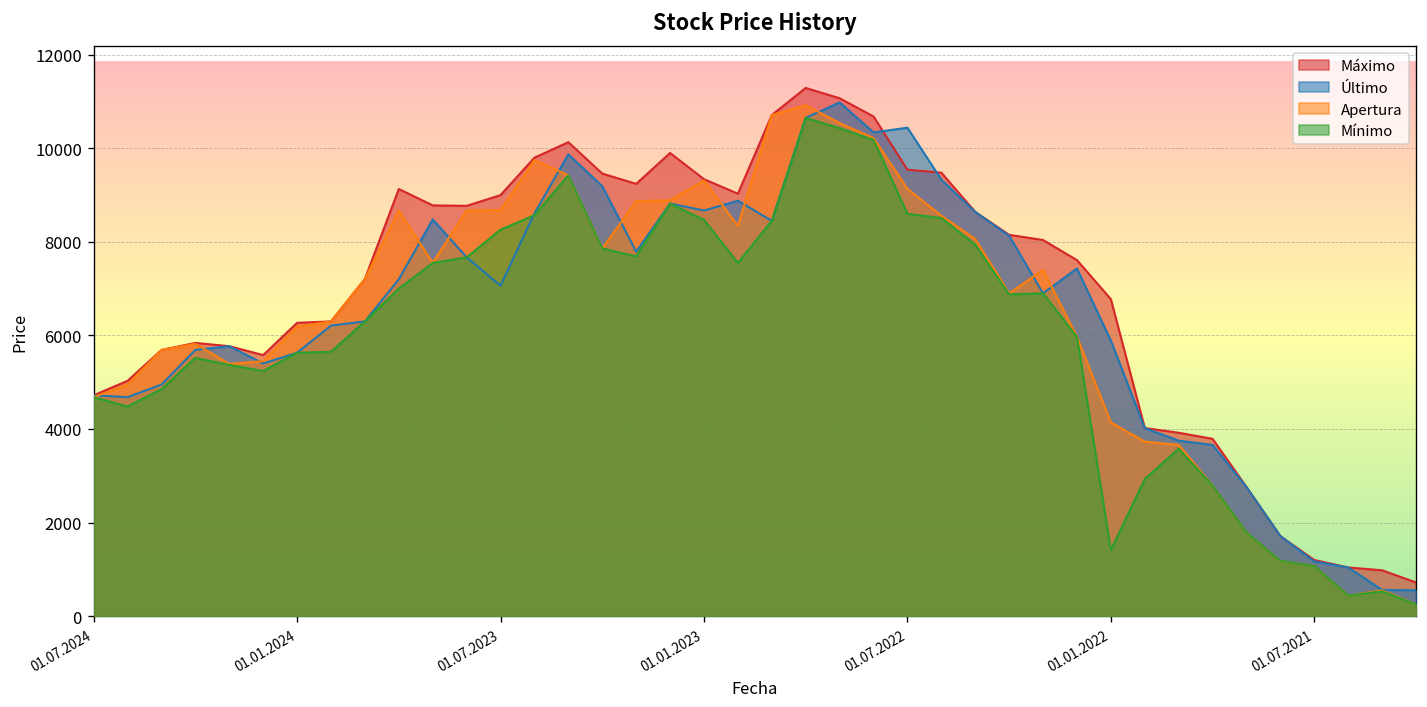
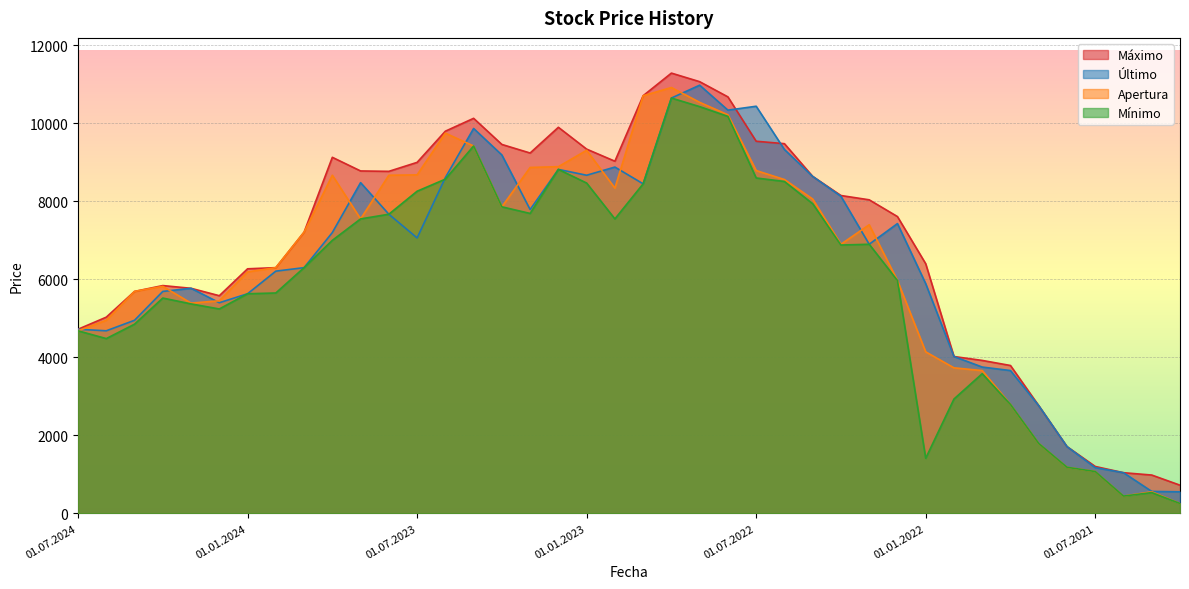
Apertura, 01.07.2022: 9100 -> 8800
Máximo, 01.01.2022: 6800 -> 6400
